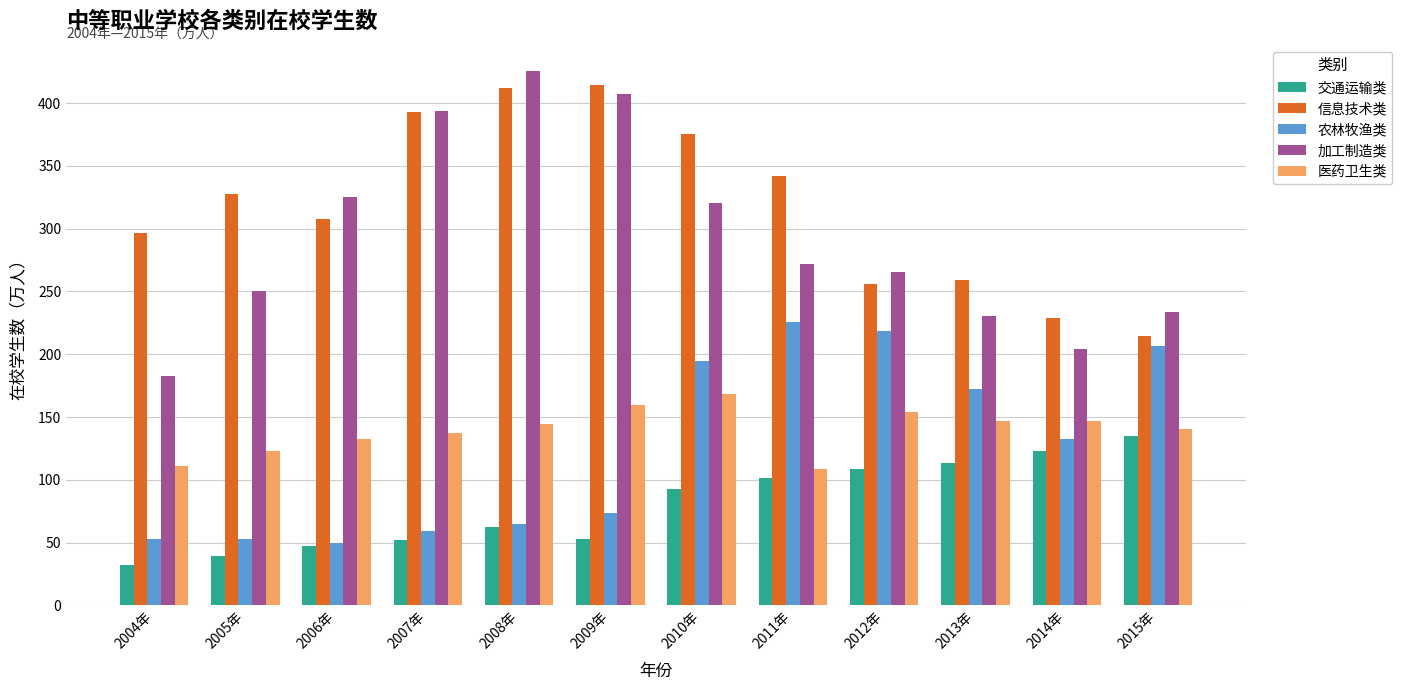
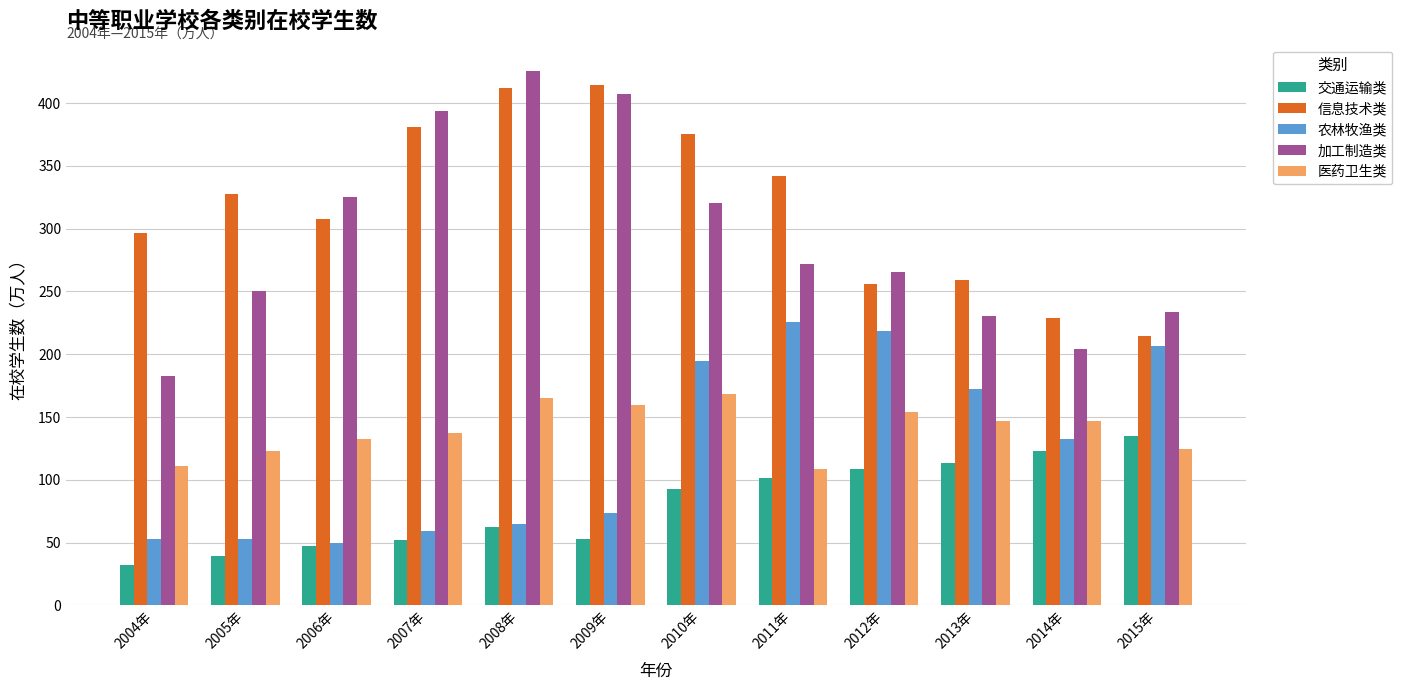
信息技术类, 2007年: 393 -> 381
医药卫生类, 2008年: 144 -> 165
医药卫生类, 2015年: 140 -> 125
